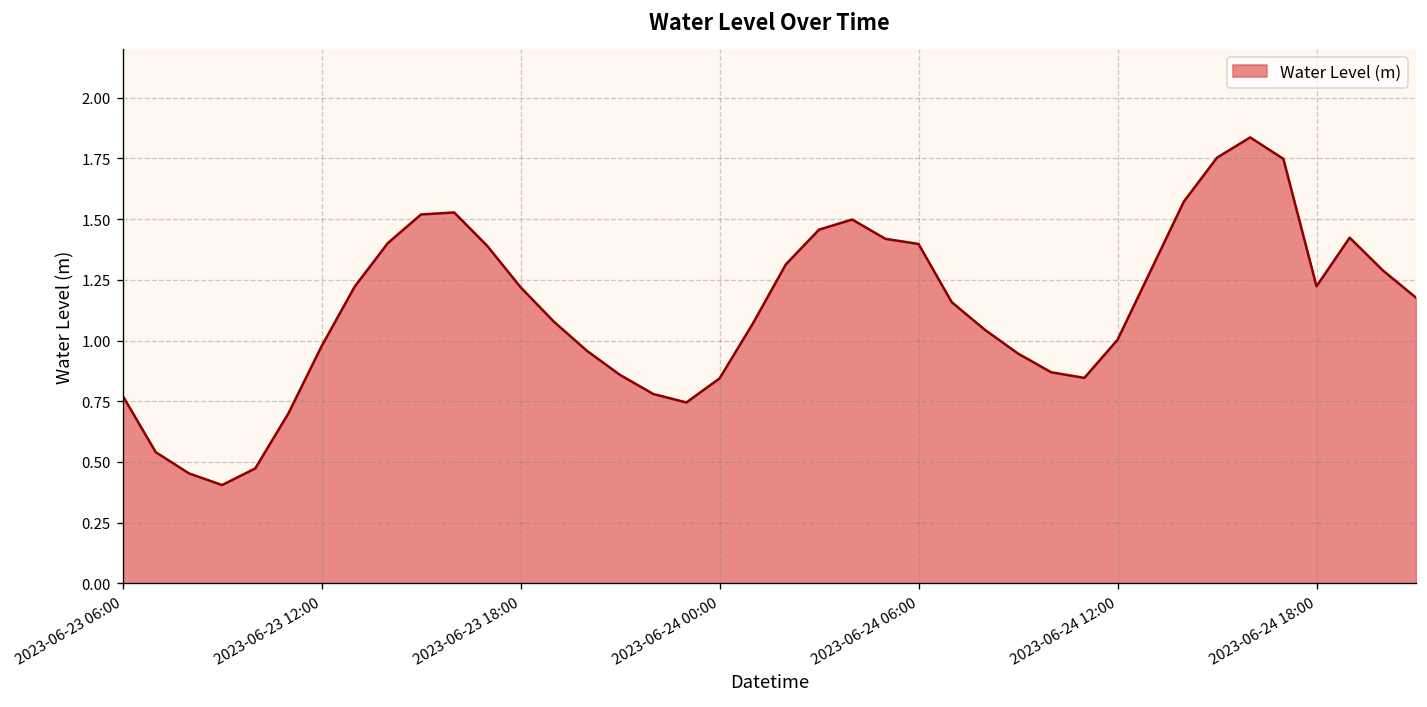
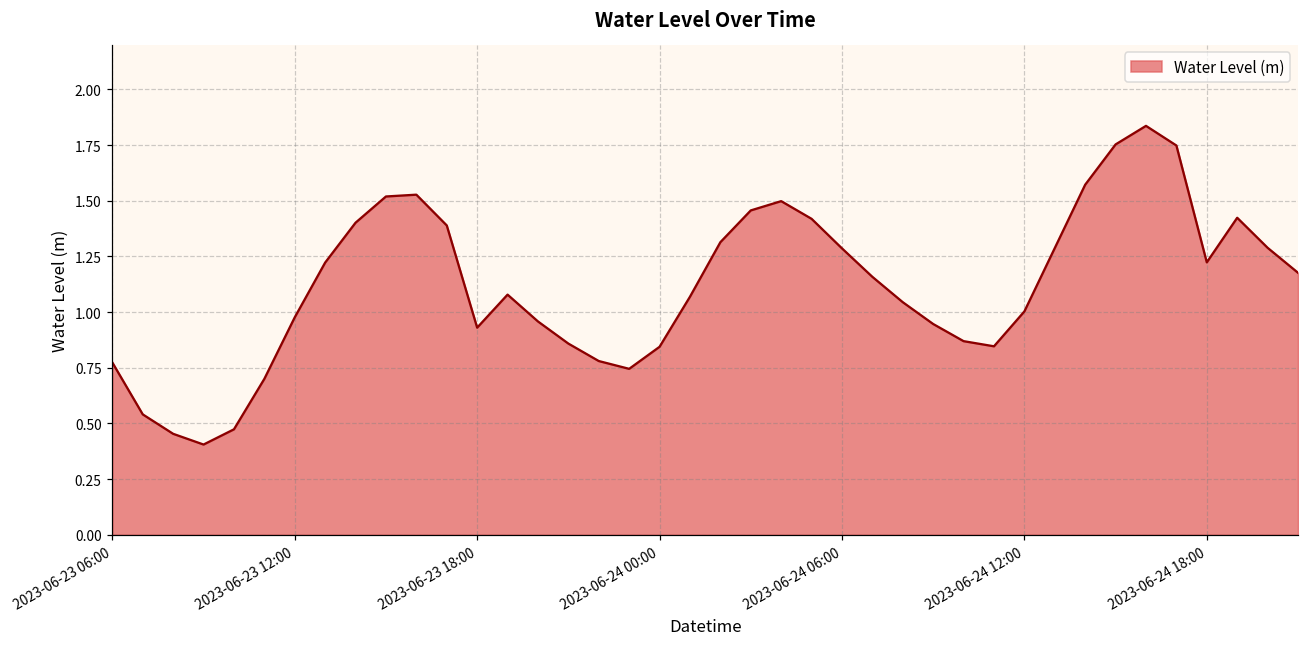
2023-06-23 18:00: 1.22 -> 0.93
2023-06-24 06:00: 1.40 -> 1.29
